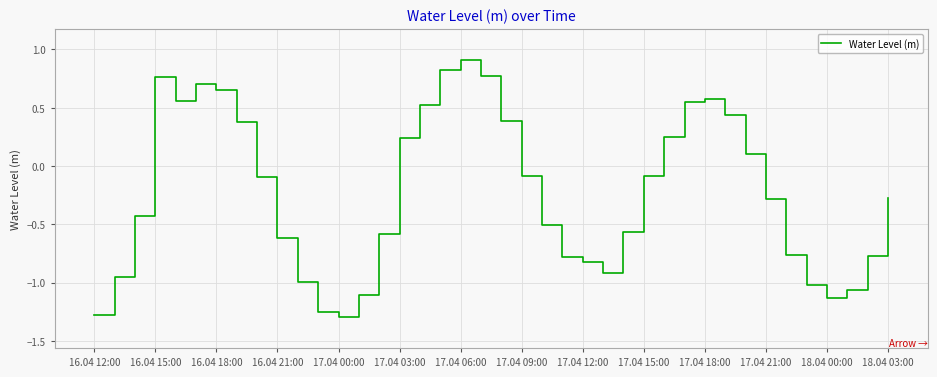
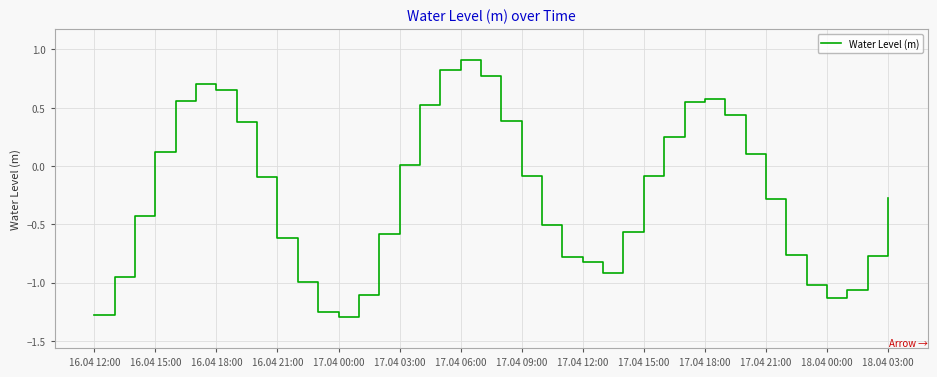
16.04 15:00: 0.77 -> 0.12
17.04 03:00: 0.24 -> 0.01
